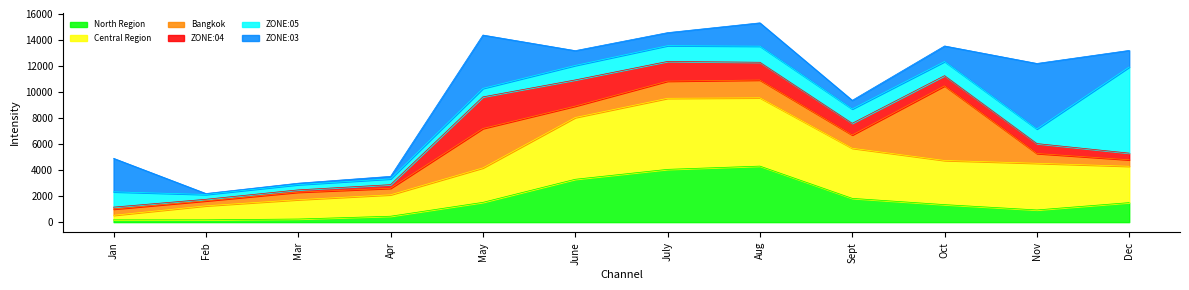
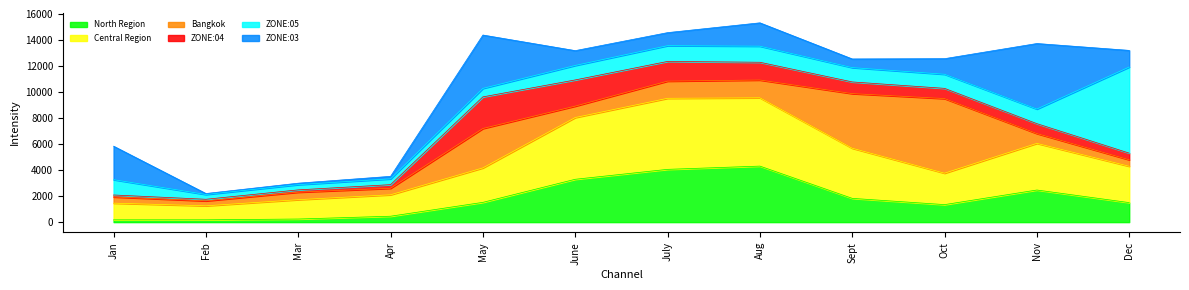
Central Region, Jan: 400 -> 1300
Bangkok, Sept: 1000 -> 4200
Central Region, Oct: 3400 -> 2400
North Region, Nov: 900 -> 2500
